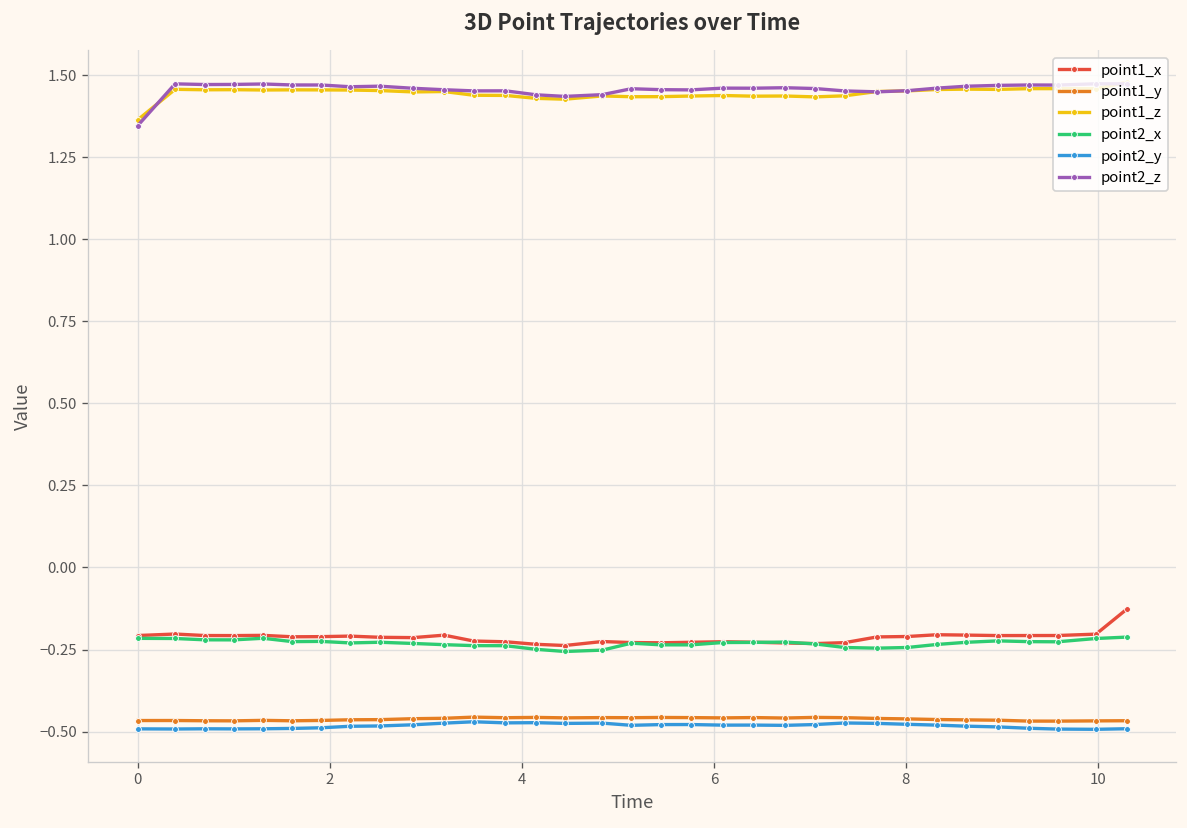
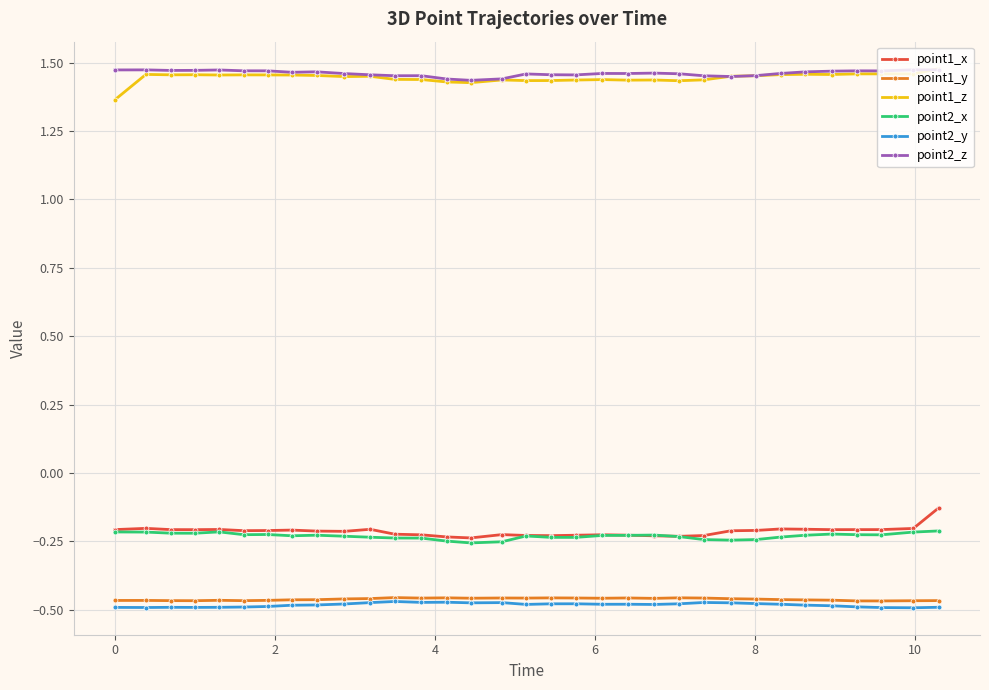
point2_z, 0: 1.35 -> 1.47
